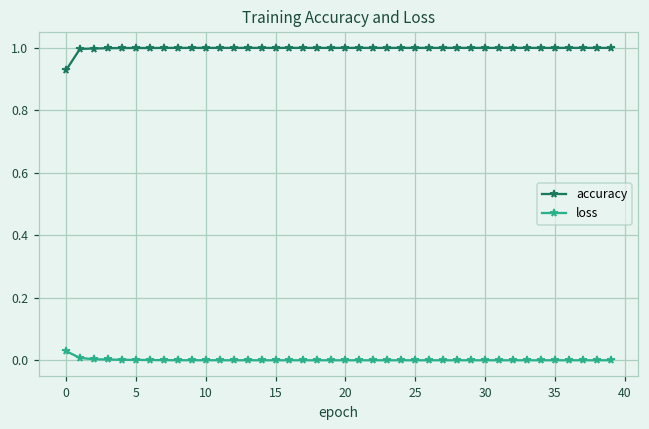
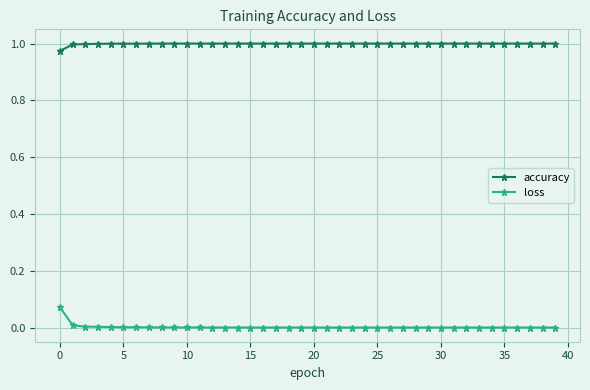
accuracy, 0: 0.93 -> 0.97
loss, 0: 0.03 -> 0.07
